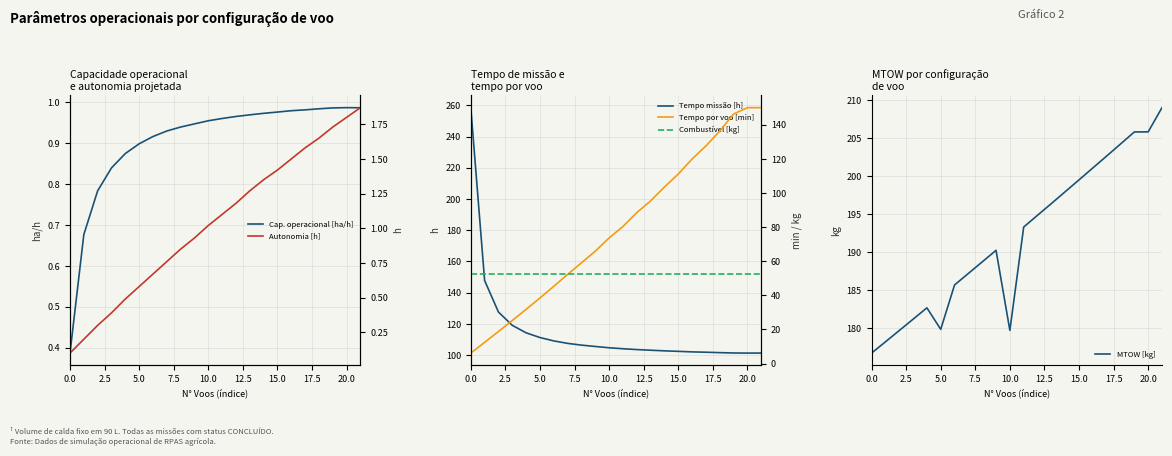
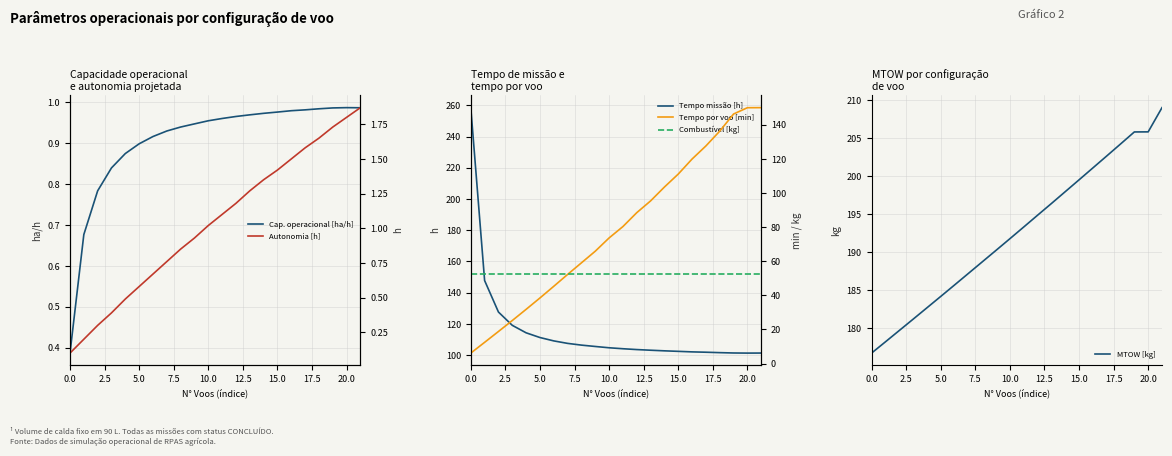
MTOW por configuração de voo, 5.0: 180 -> 184
MTOW por configuração de voo, 10.0: 180 -> 192
